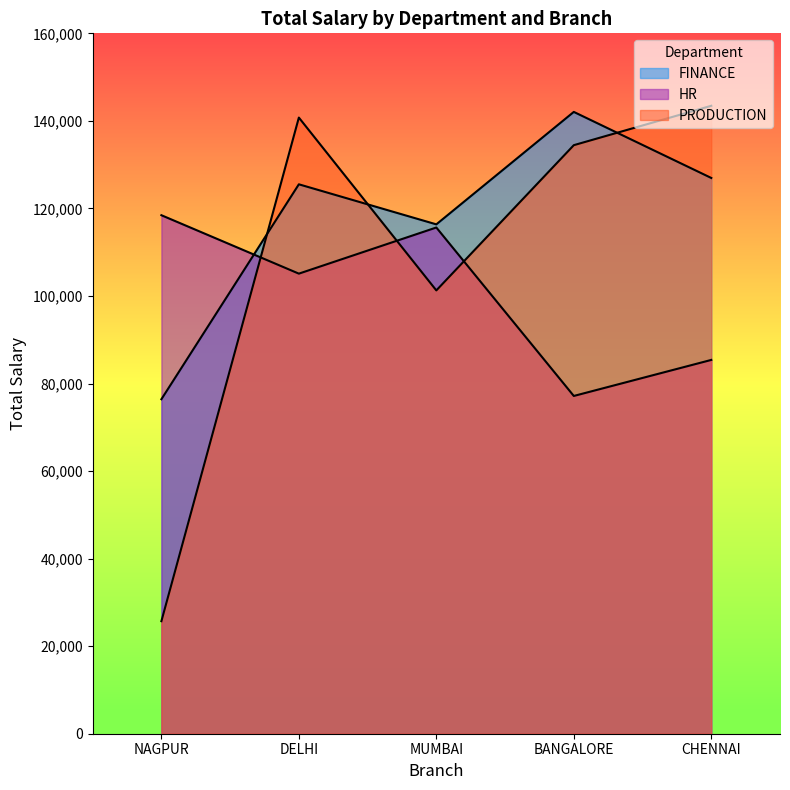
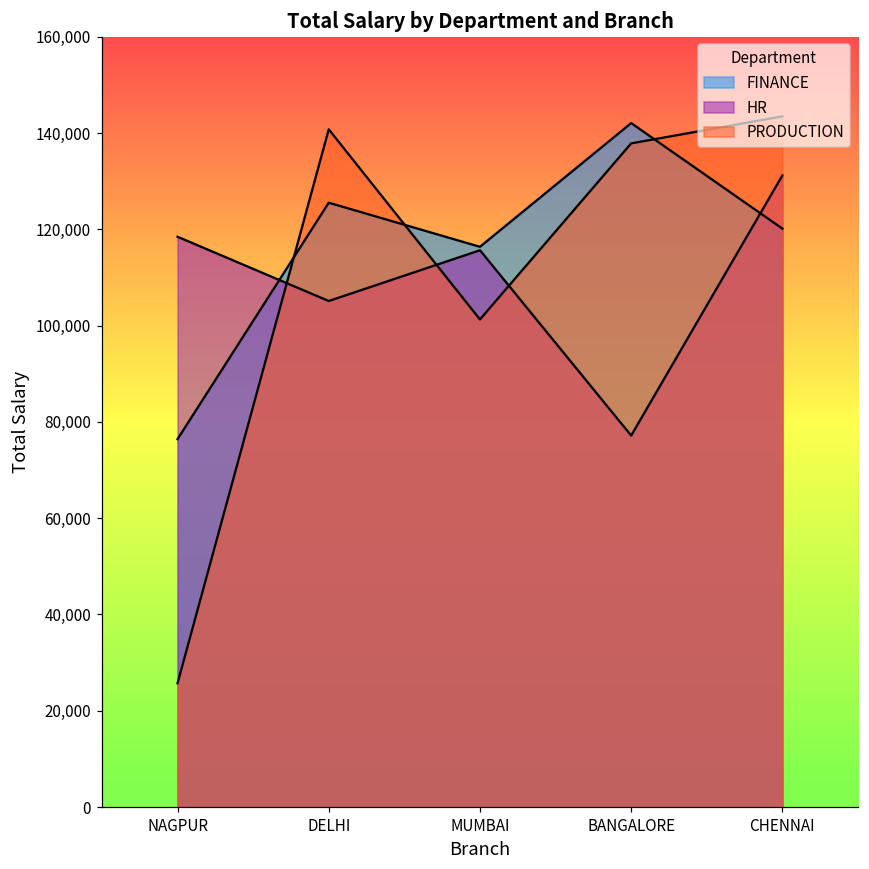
PRODUCTION, BANGALORE: 134,000 -> 138,000
FINANCE, CHENNAI: 127,000 -> 120,000
HR, CHENNAI: 85,000 -> 131,000
